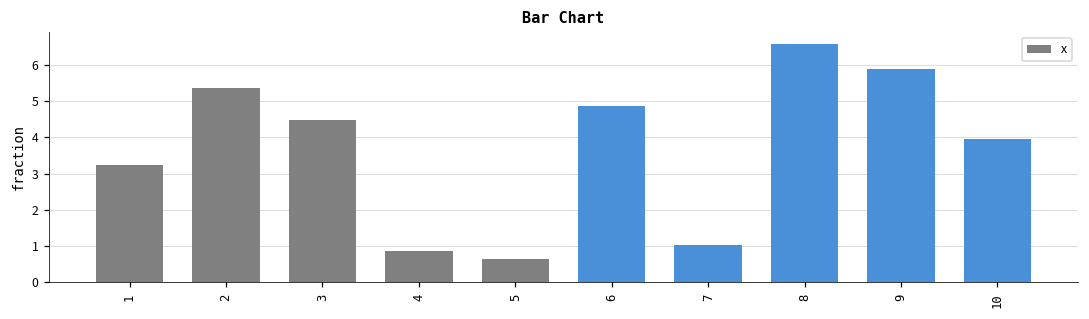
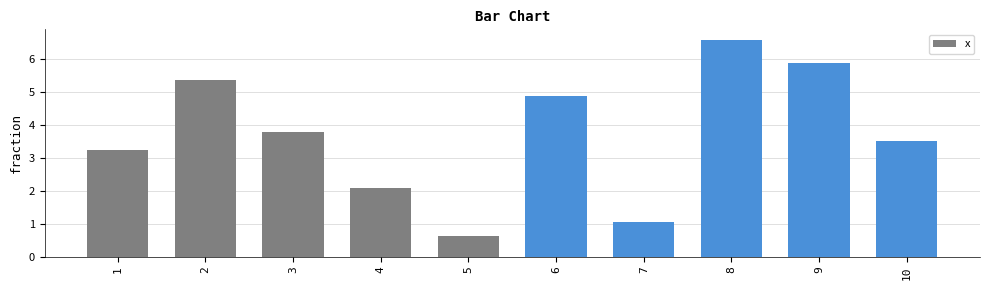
3: 4.5 -> 3.8
4: 0.9 -> 2.1
10: 4.0 -> 3.5
